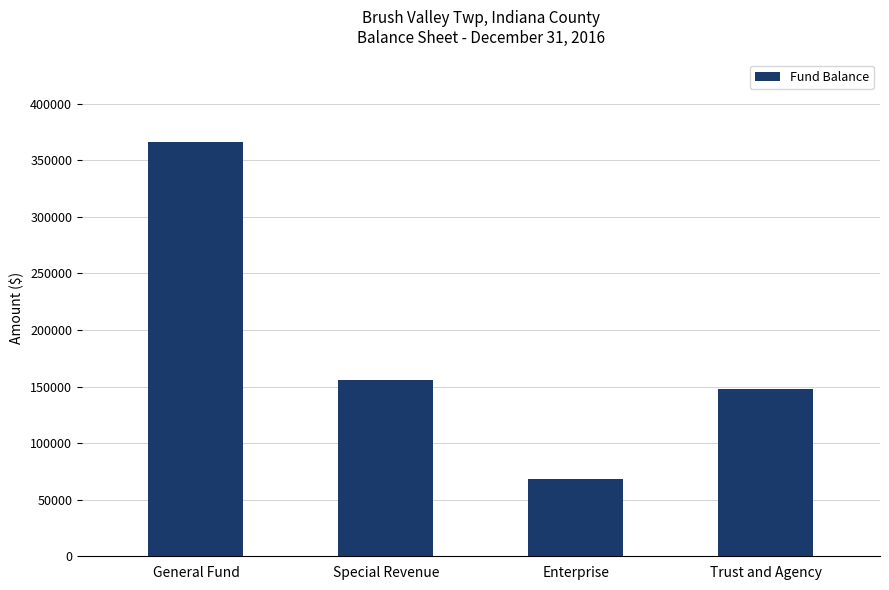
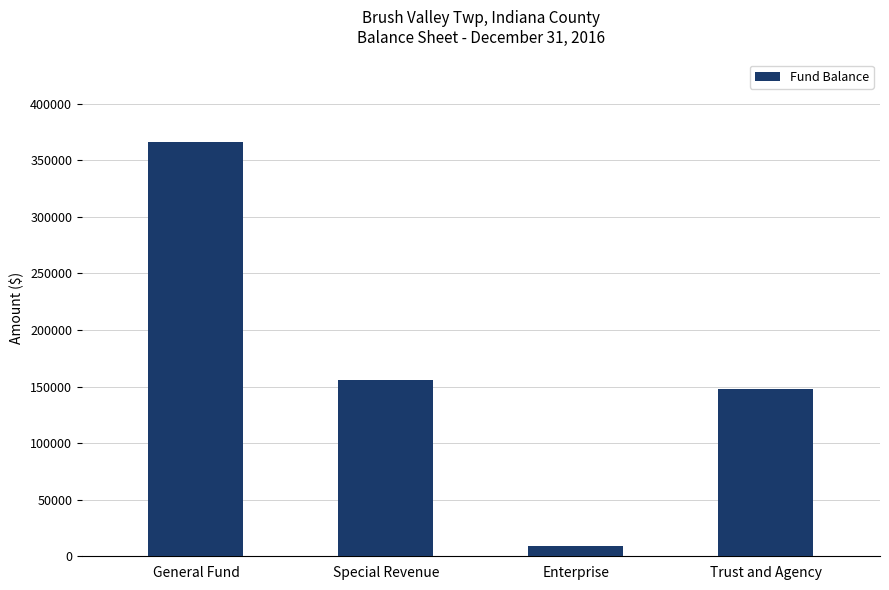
Enterprise: 68000 -> 9000
